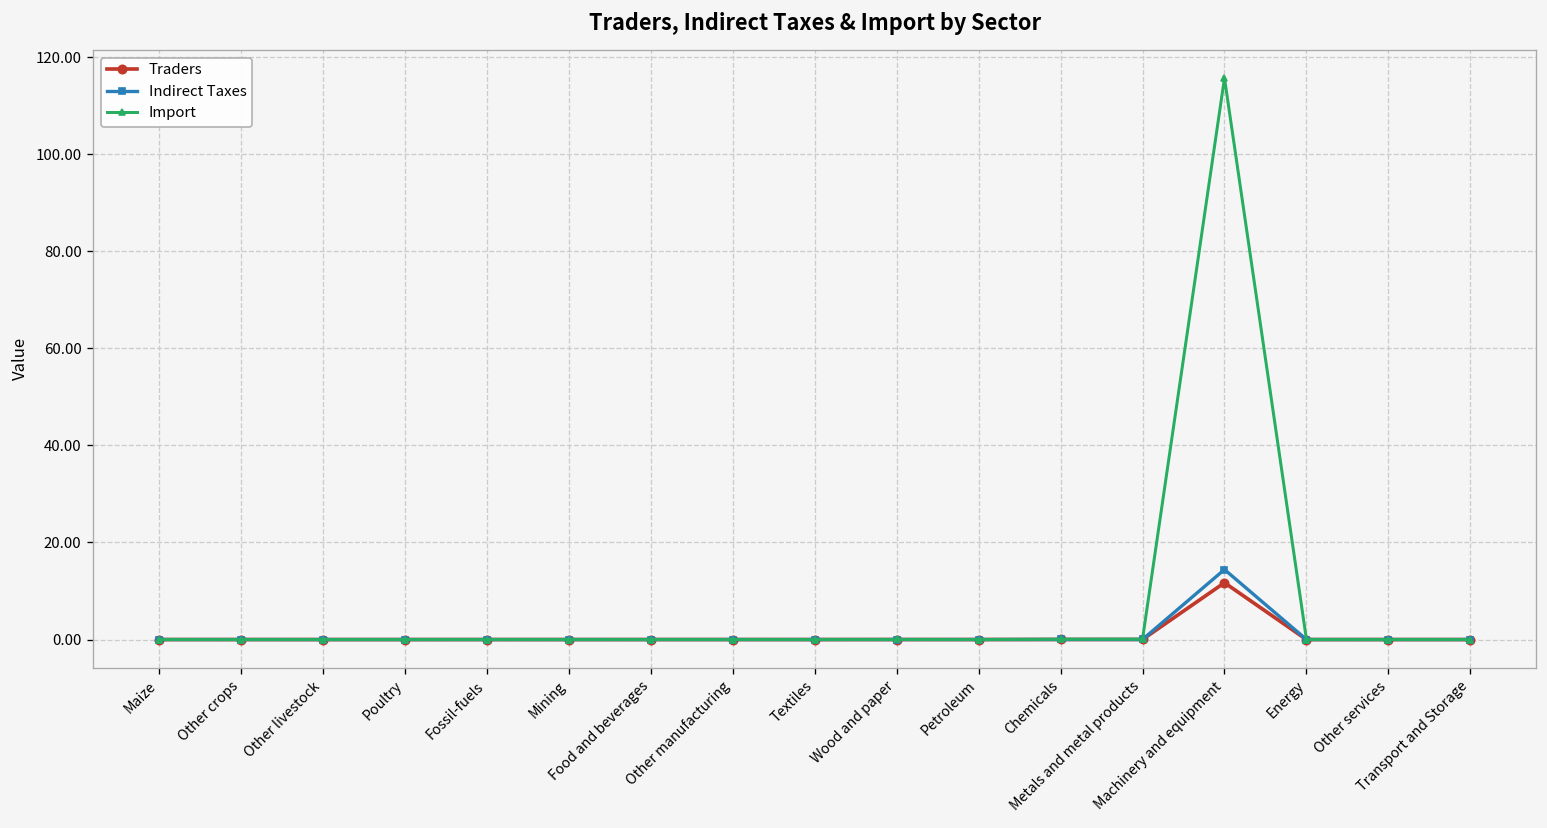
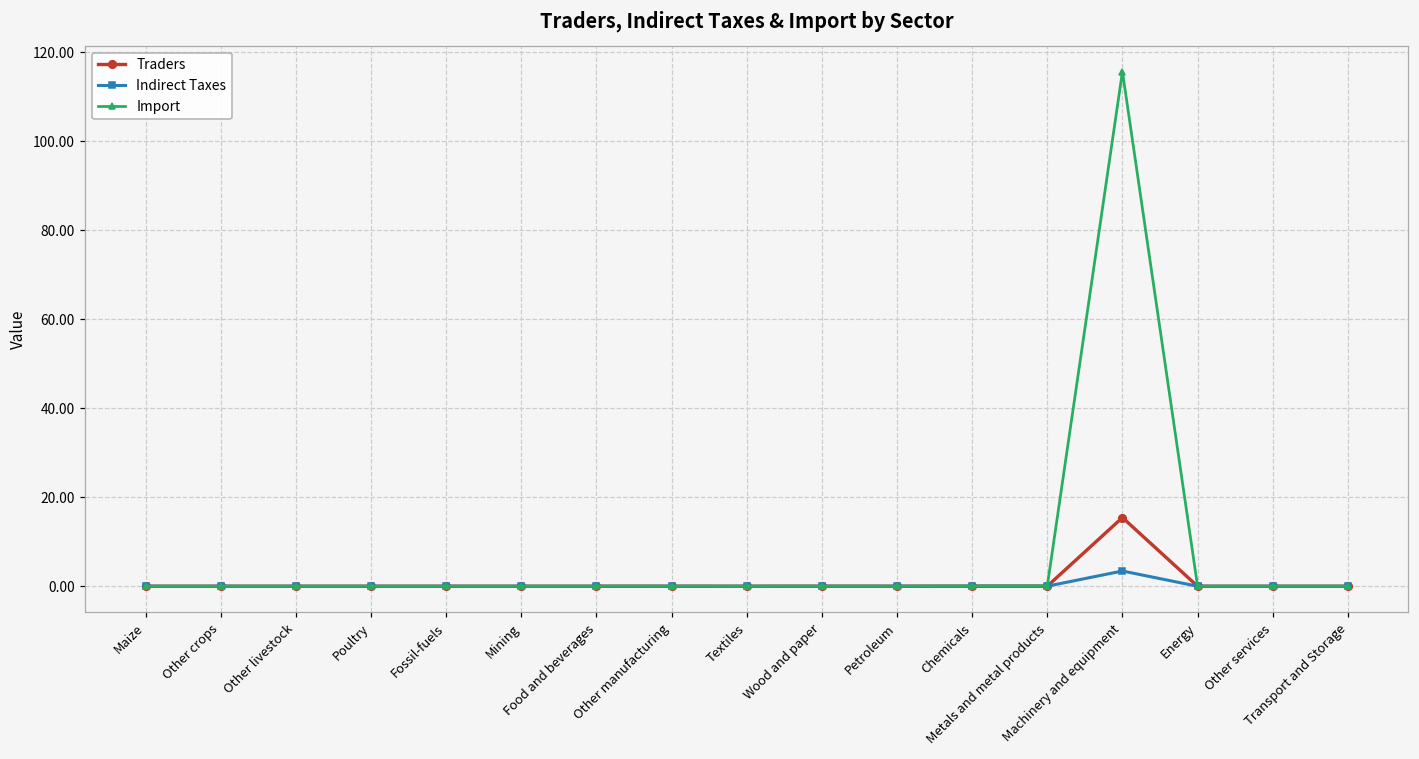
Traders, Machinery and equipment: 12 -> 15
Indirect Taxes, Machinery and equipment: 14 -> 3
